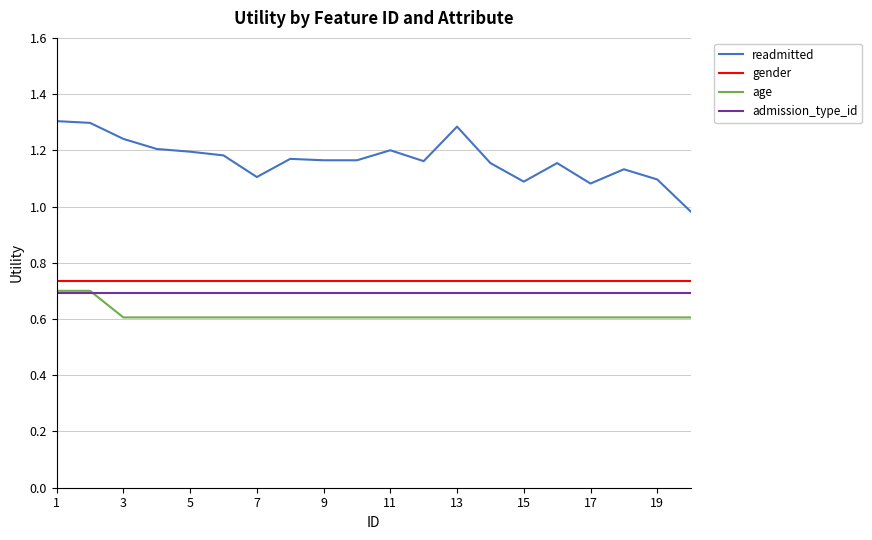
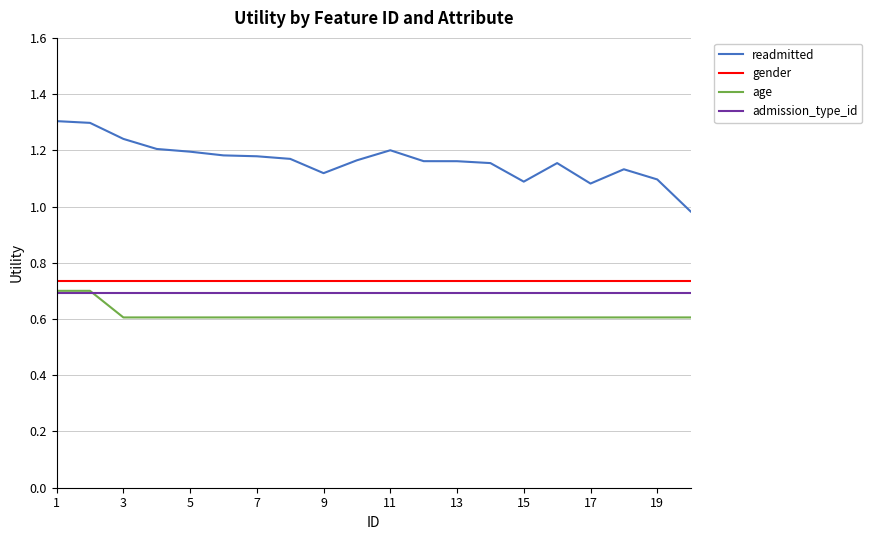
readmitted, 7: 1.11 -> 1.18
readmitted, 9: 1.16 -> 1.12
readmitted, 13: 1.28 -> 1.16
